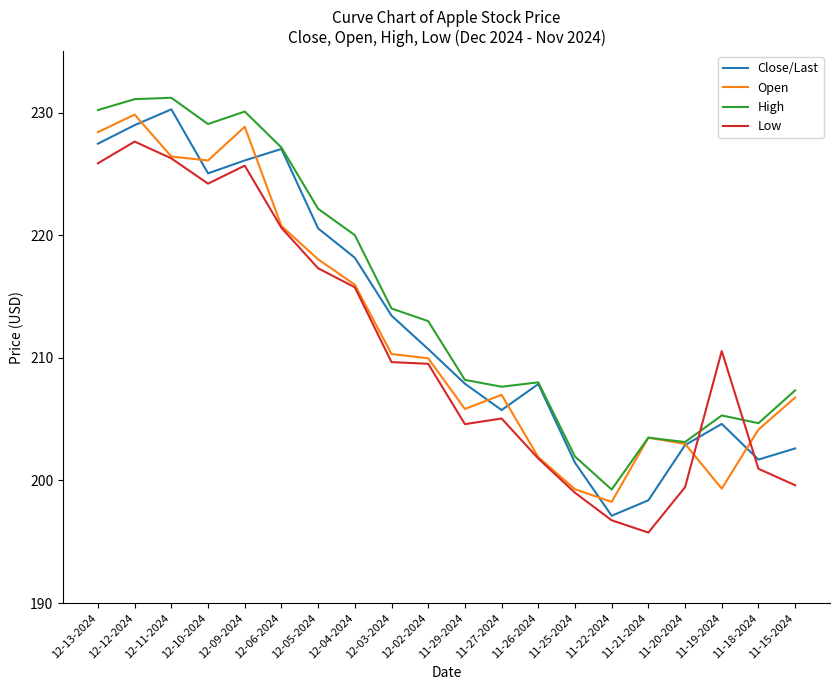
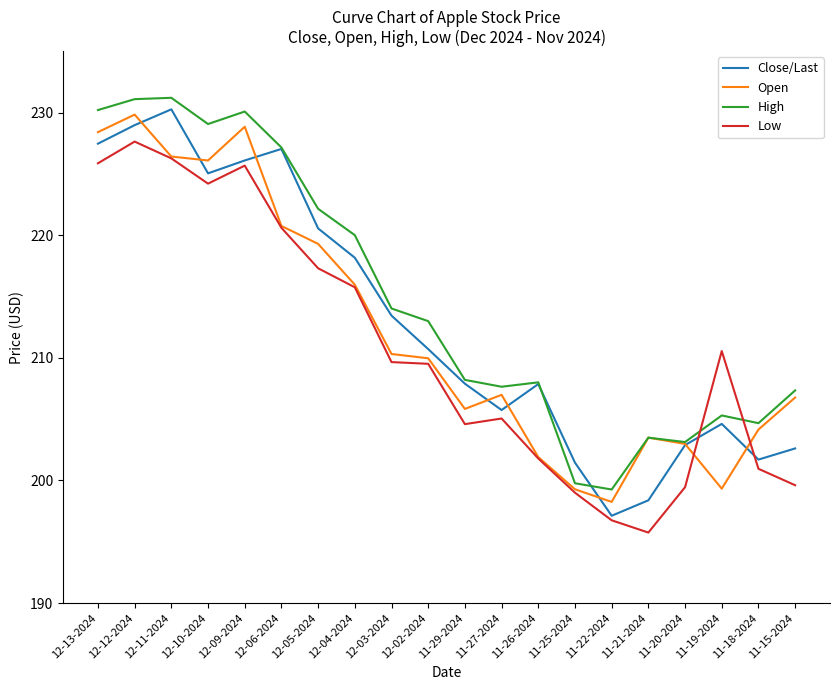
Open, 12-05-2024: 218.0 -> 219.3
High, 11-25-2024: 201.9 -> 199.8
